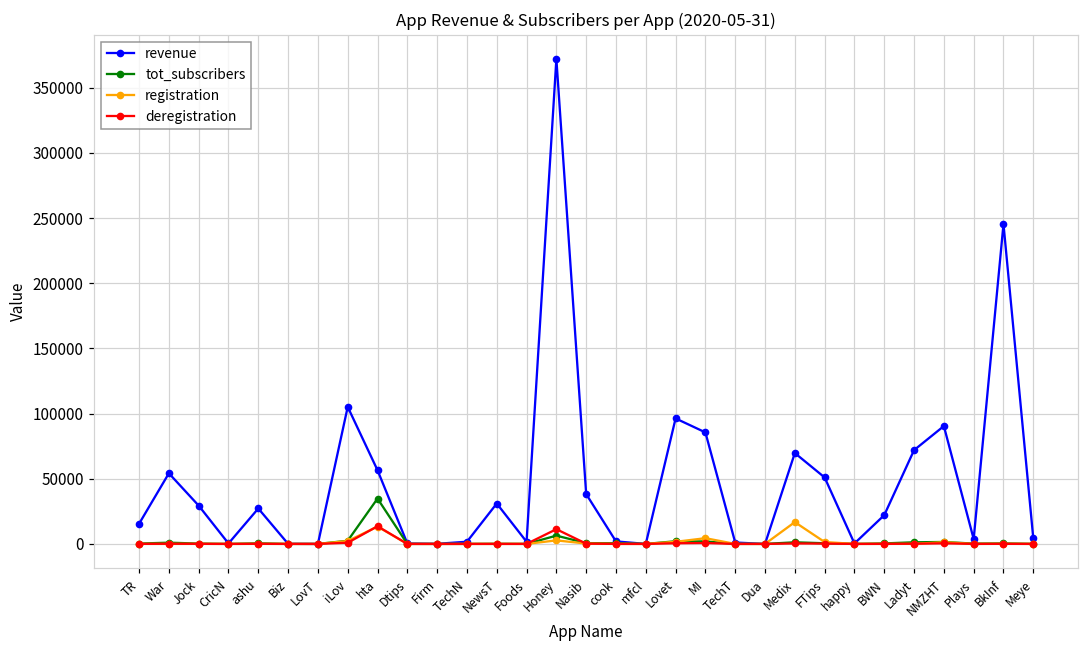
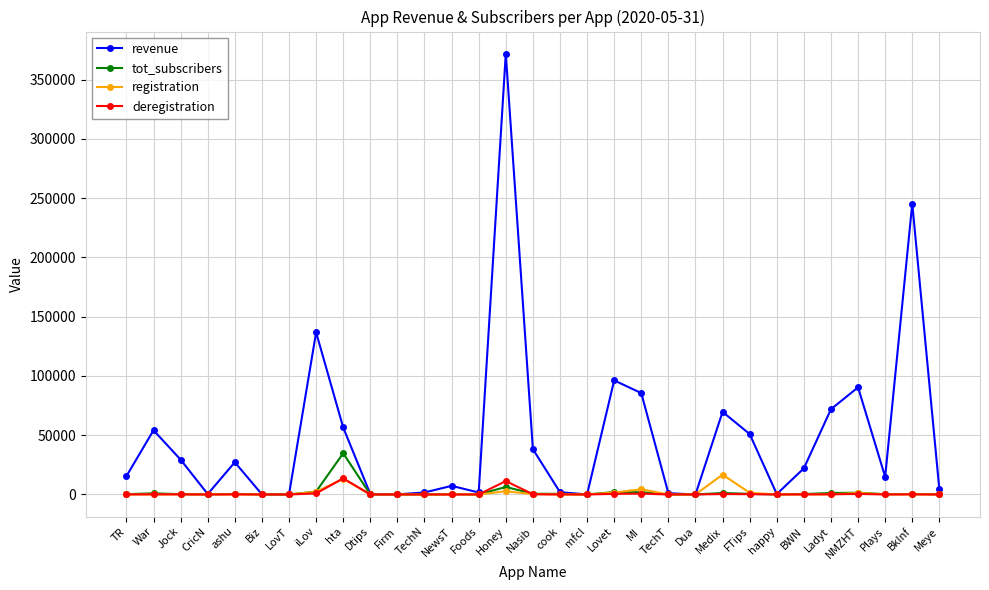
revenue, iLov: 105000 -> 137000
revenue, NewsT: 31000 -> 7000
revenue, Plays: 4000 -> 15000
